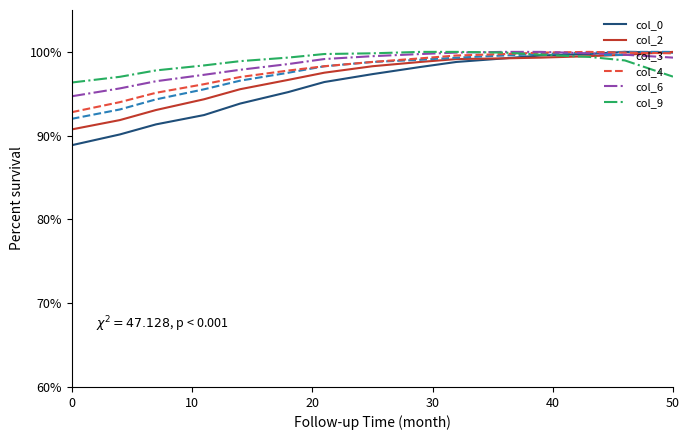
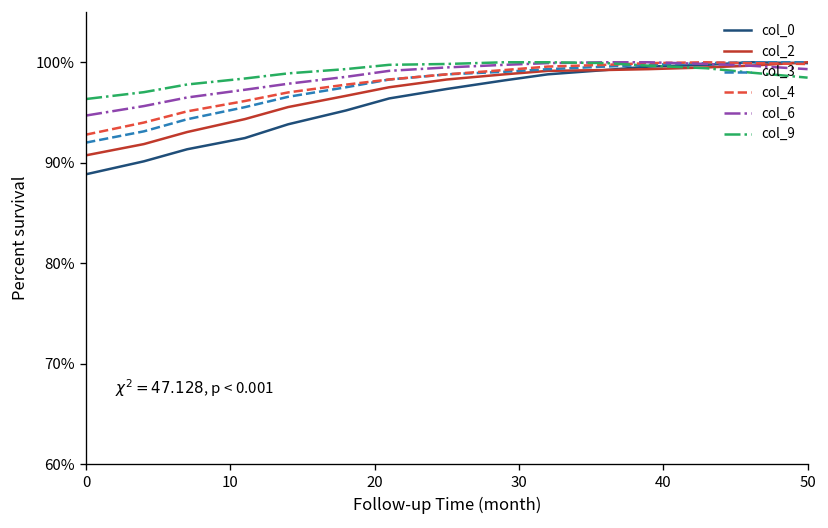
col_9, 50: 97% -> 98%
